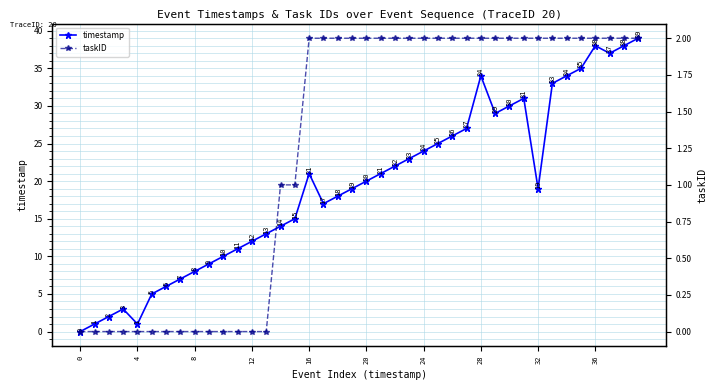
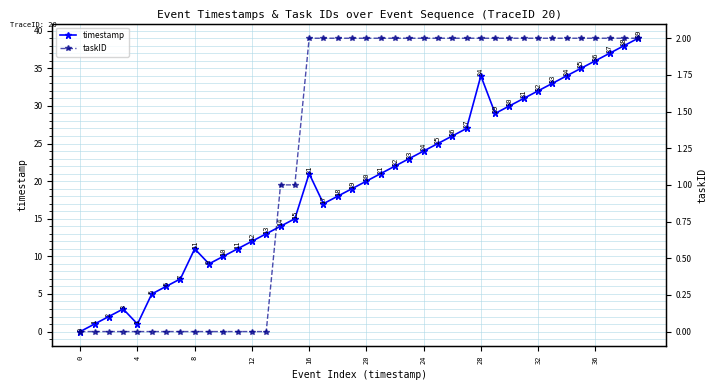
timestamp, 8: 8 -> 11
timestamp, 32: 19 -> 32
timestamp, 36: 38 -> 36
